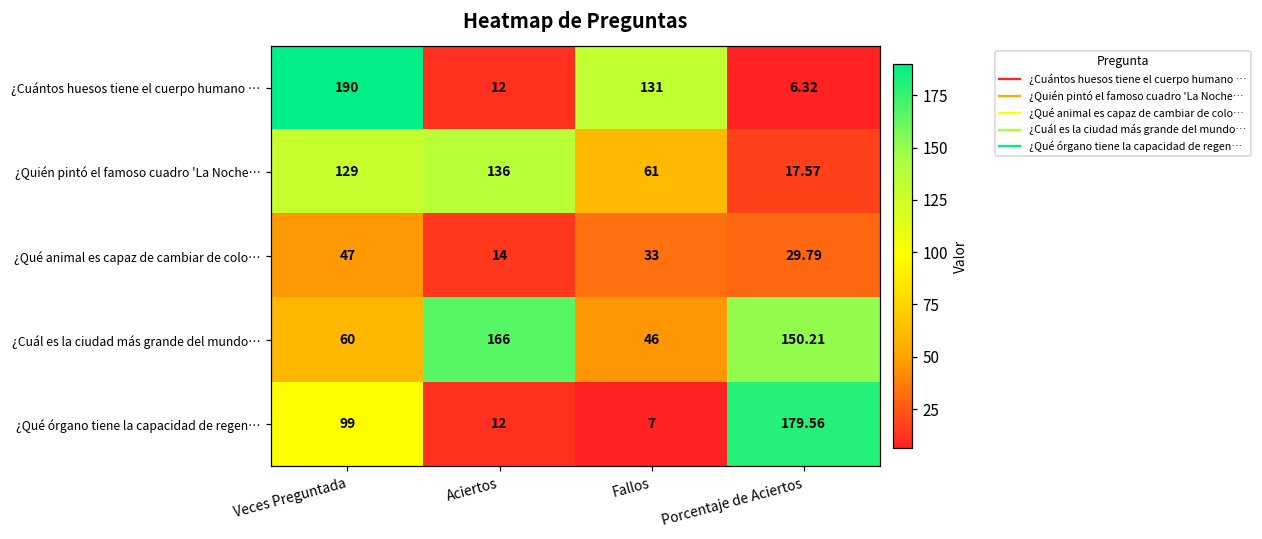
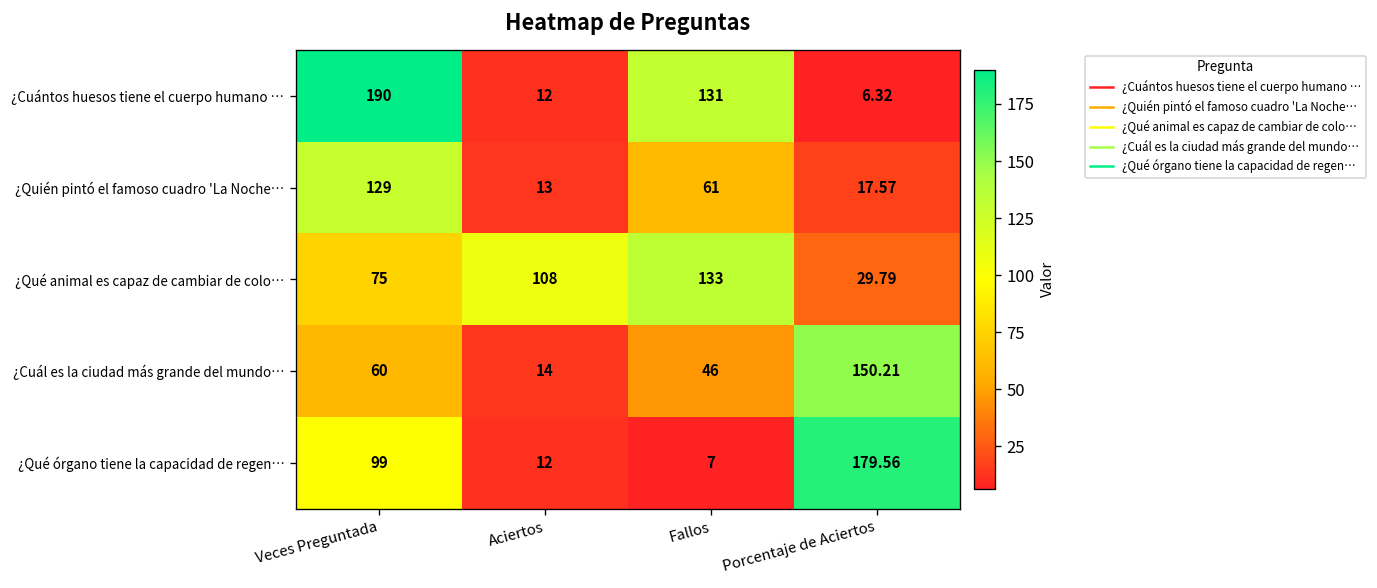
¿Quién pintó el famoso cuadro 'La Noche…, Aciertos: 136 -> 13
¿Qué animal es capaz de cambiar de colo…, Veces Preguntada: 47 -> 75
¿Qué animal es capaz de cambiar de colo…, Aciertos: 14 -> 108
¿Qué animal es capaz de cambiar de colo…, Fallos: 33 -> 133
¿Cuál es la ciudad más grande del mundo…, Aciertos: 166 -> 14
